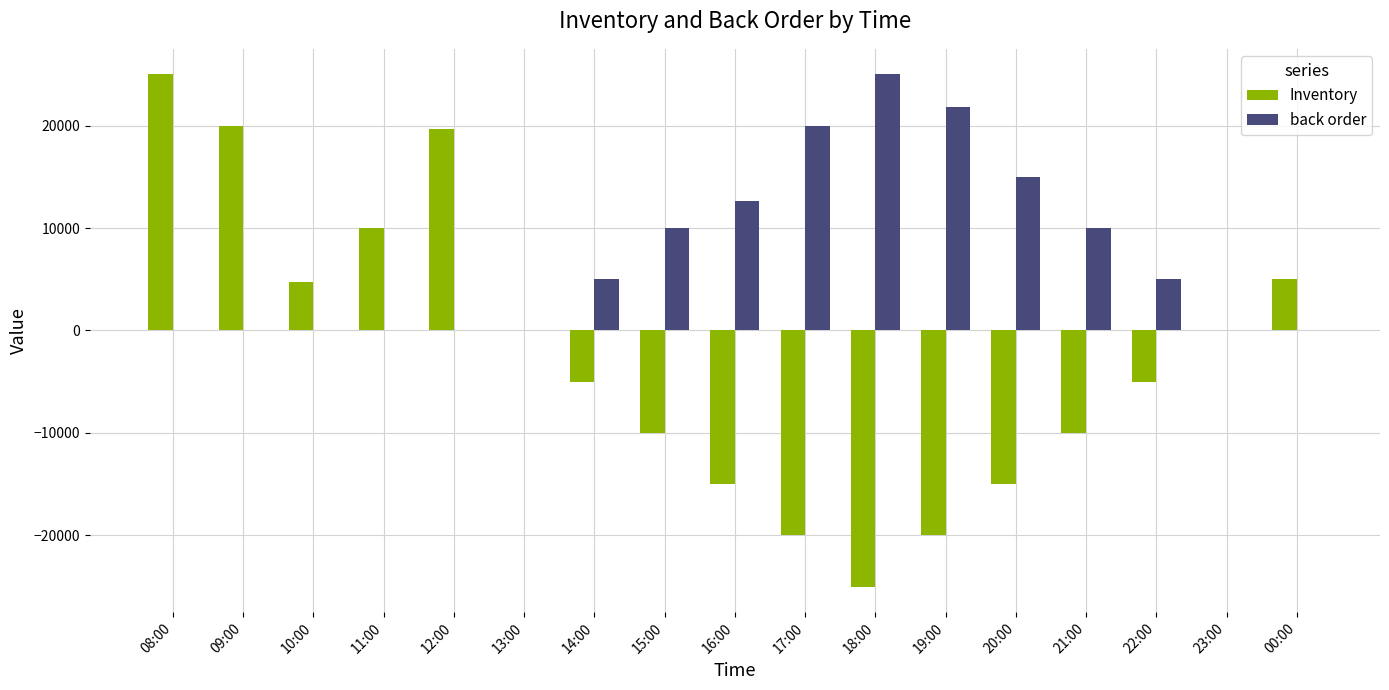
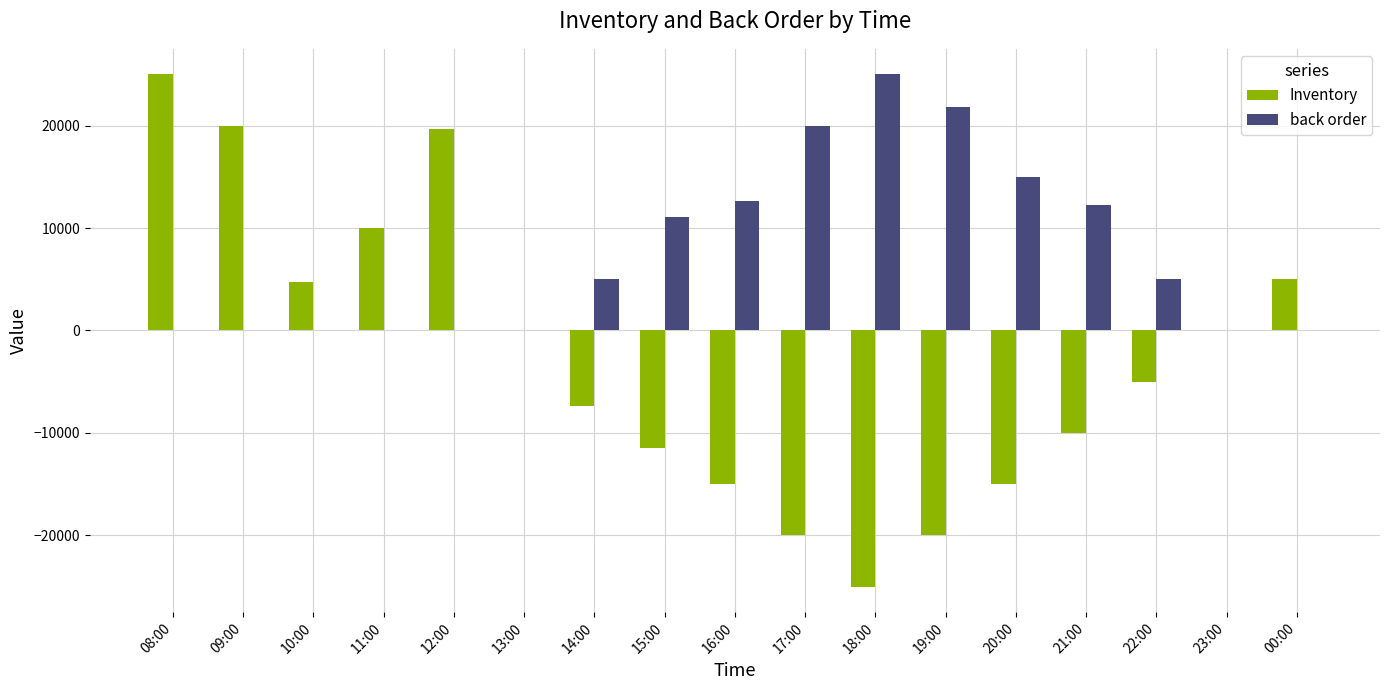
Inventory, 14:00: -5000 -> -7400
Inventory, 15:00: -10000 -> -11500
back order, 15:00: 10000 -> 11100
back order, 21:00: 10000 -> 12200
